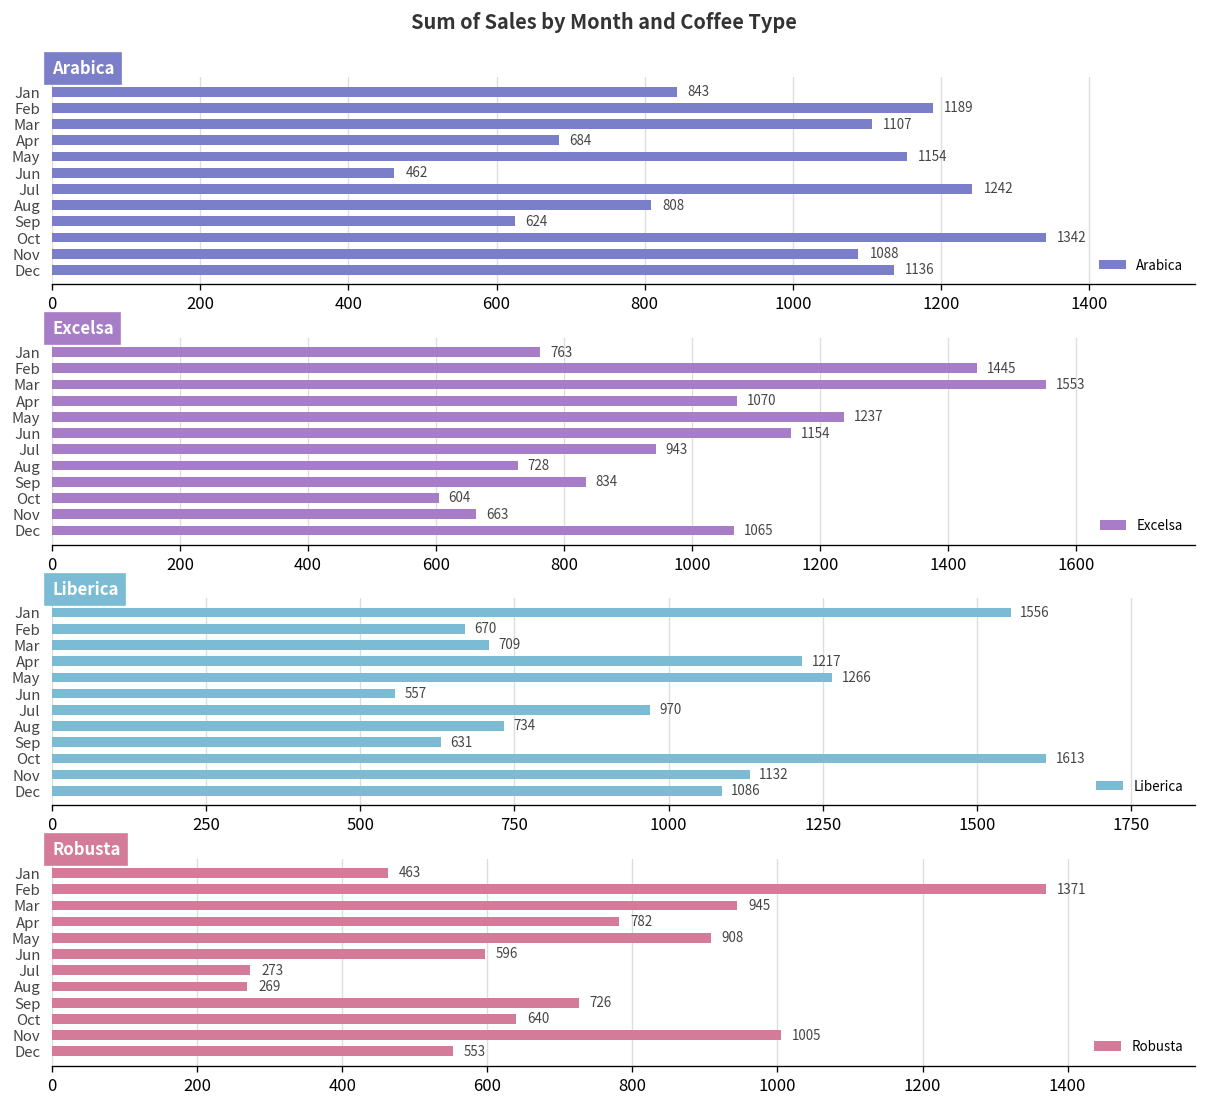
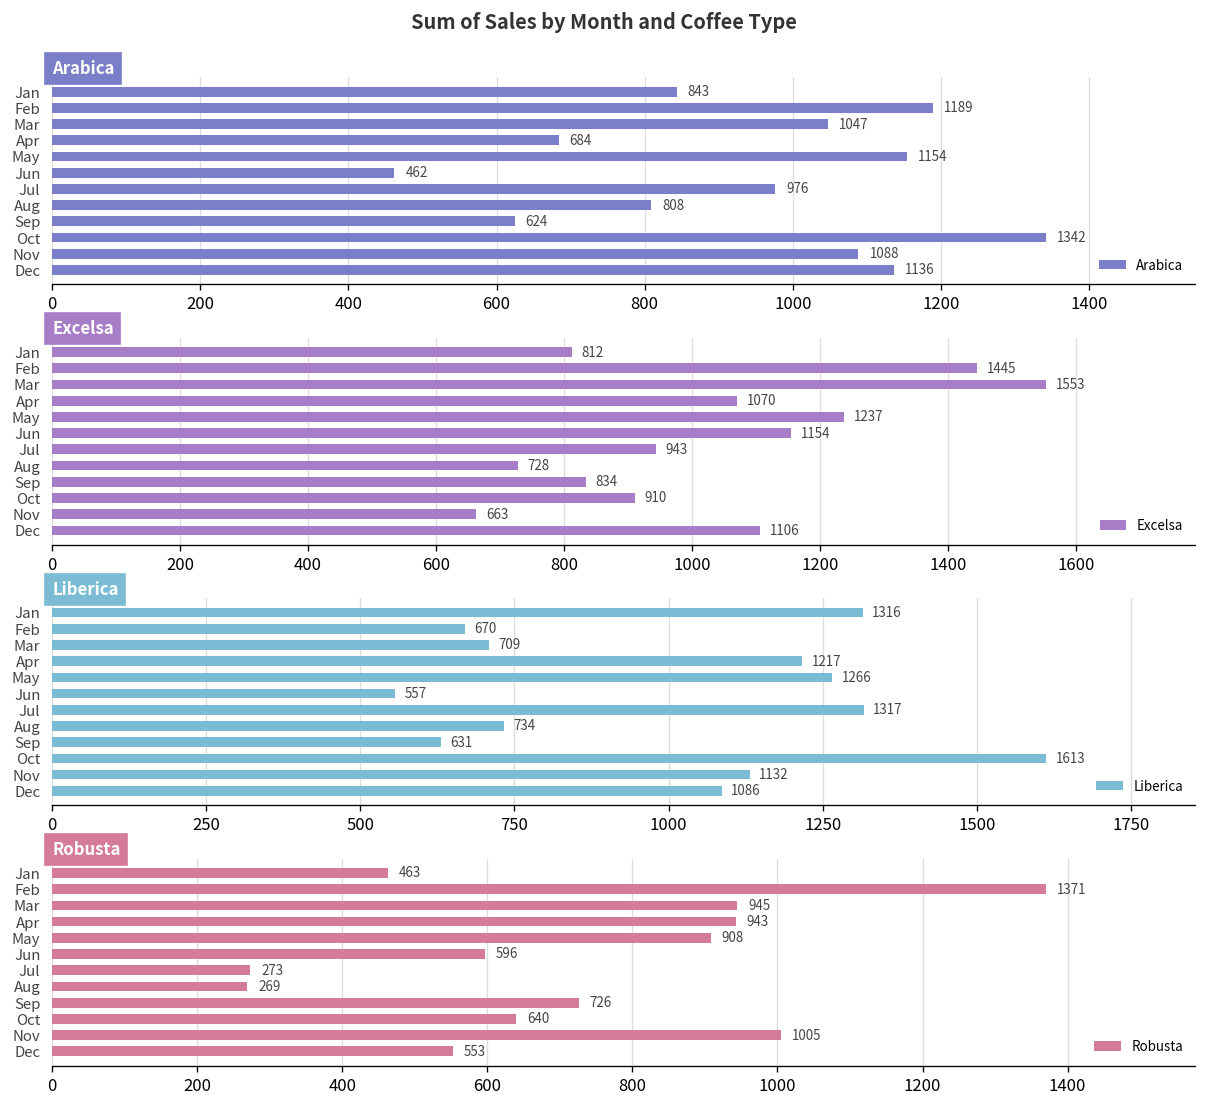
Arabica, Mar: 1107 -> 1047
Arabica, Jul: 1242 -> 976
Excelsa, Jan: 763 -> 812
Excelsa, Oct: 604 -> 910
Excelsa, Dec: 1065 -> 1106
Liberica, Jan: 1556 -> 1316
Liberica, Jul: 970 -> 1317
Robusta, Apr: 782 -> 943
